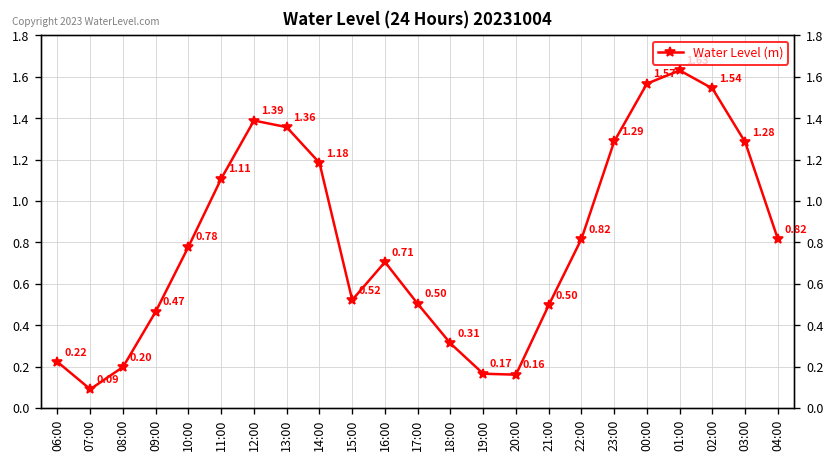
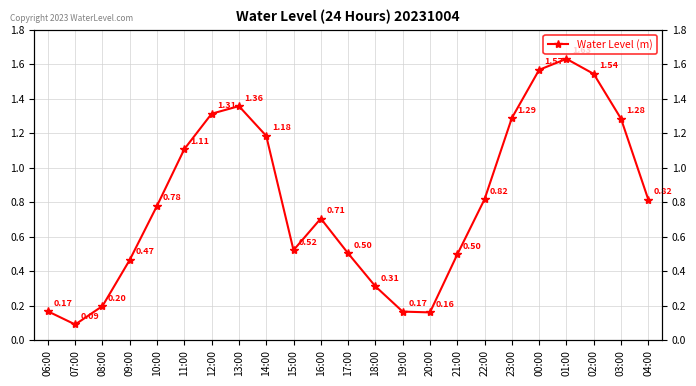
06:00: 0.22 -> 0.17
12:00: 1.39 -> 1.31
